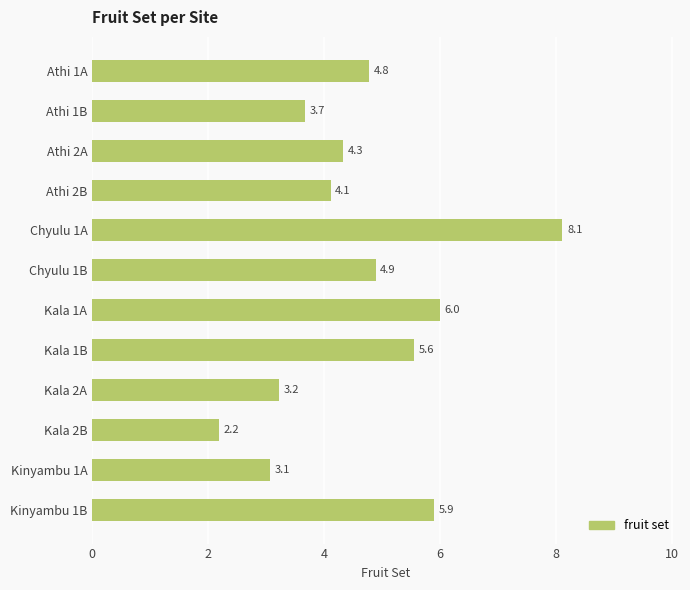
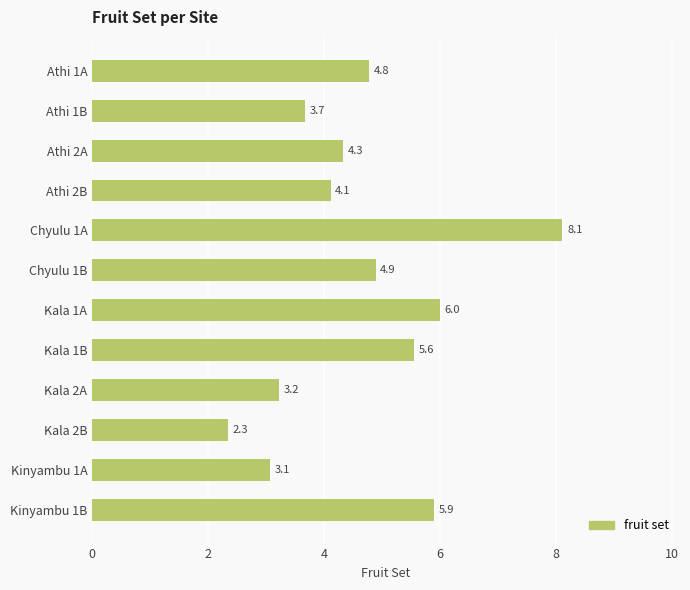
Kala 2B: 2.2 -> 2.3
